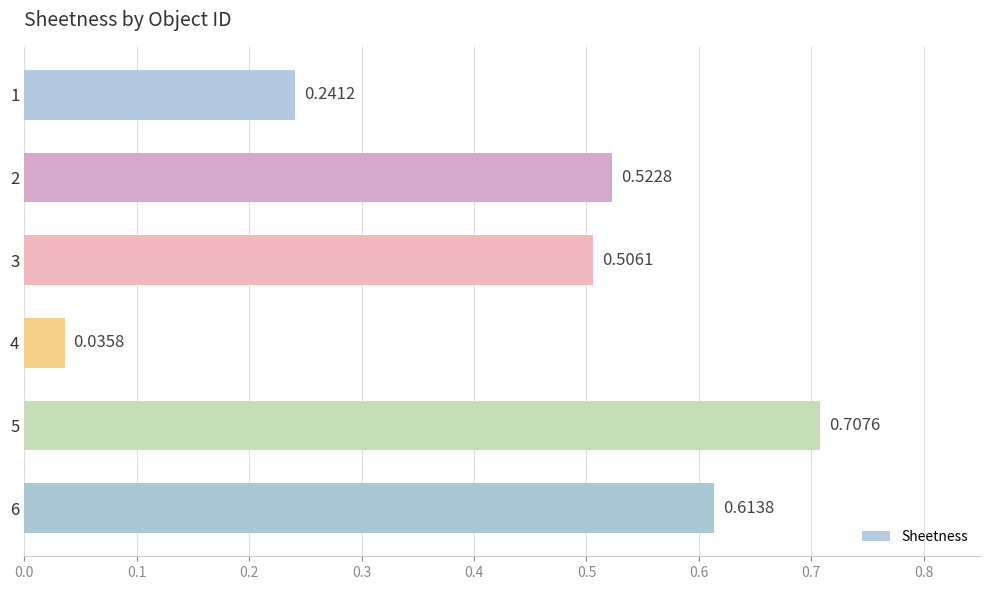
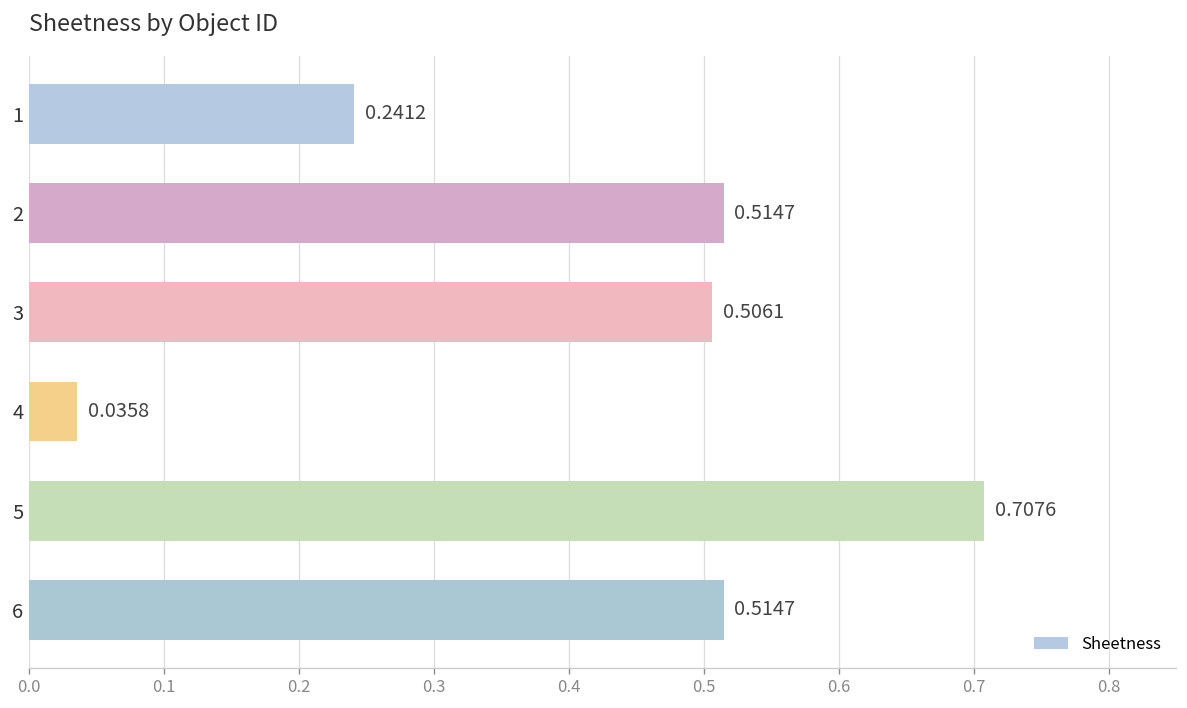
2: 0.5228 -> 0.5147
6: 0.6138 -> 0.5147
